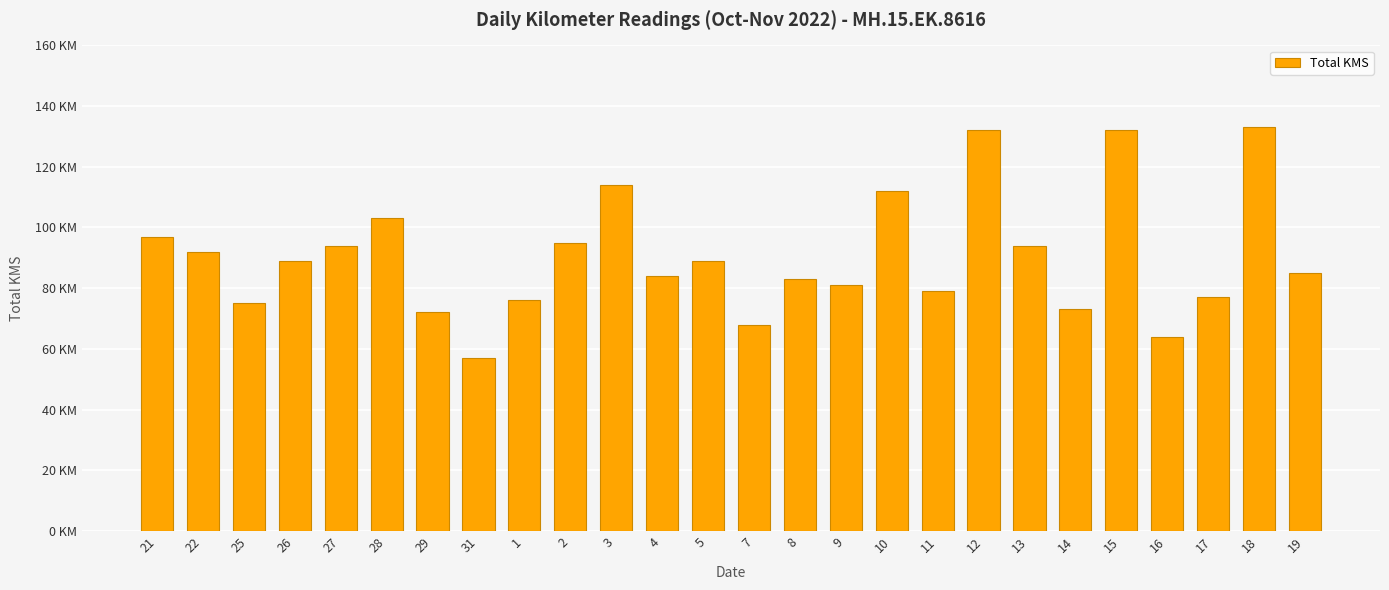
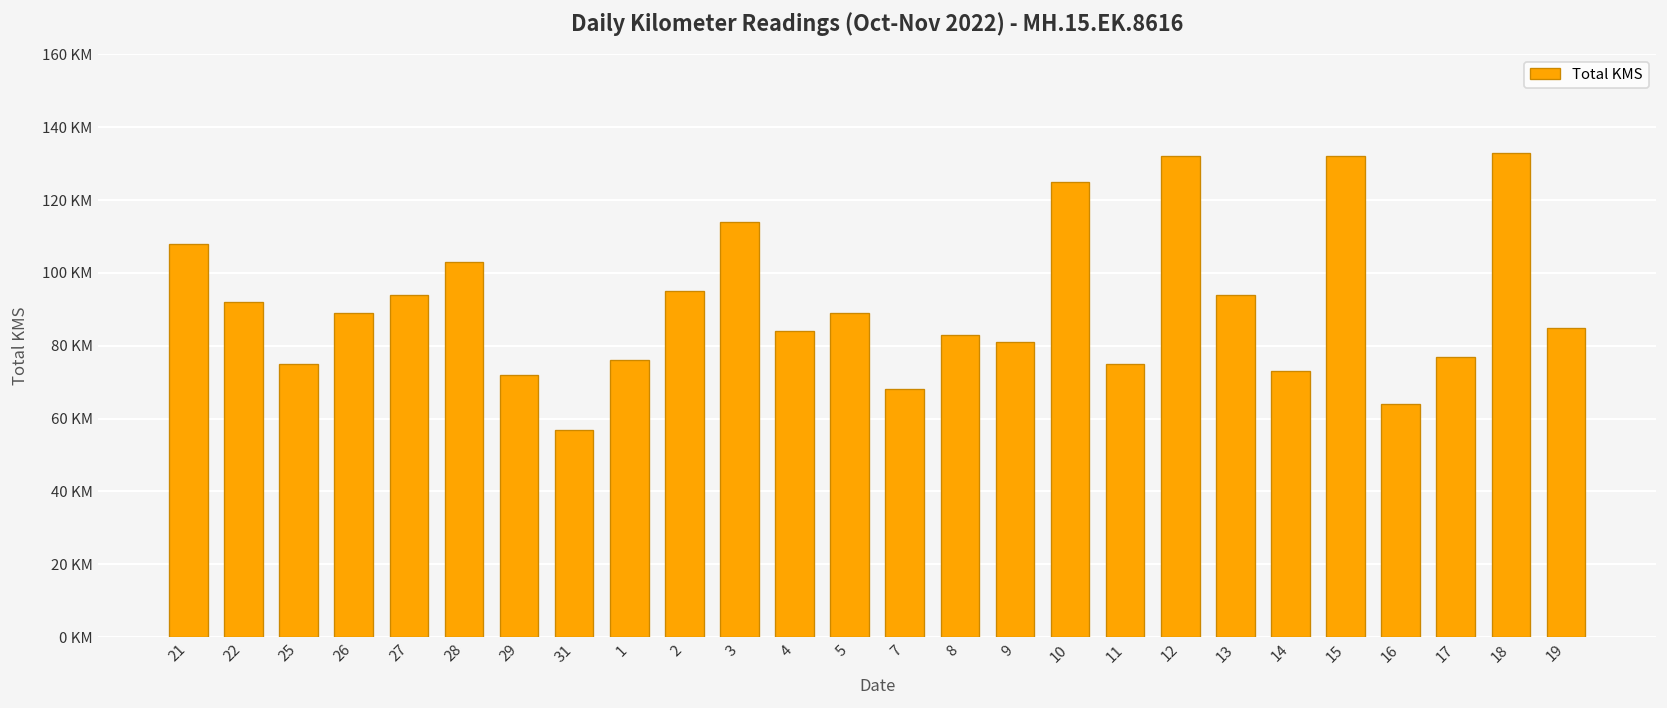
21: 97 KM -> 108 KM
10: 112 KM -> 125 KM
11: 79 KM -> 75 KM
